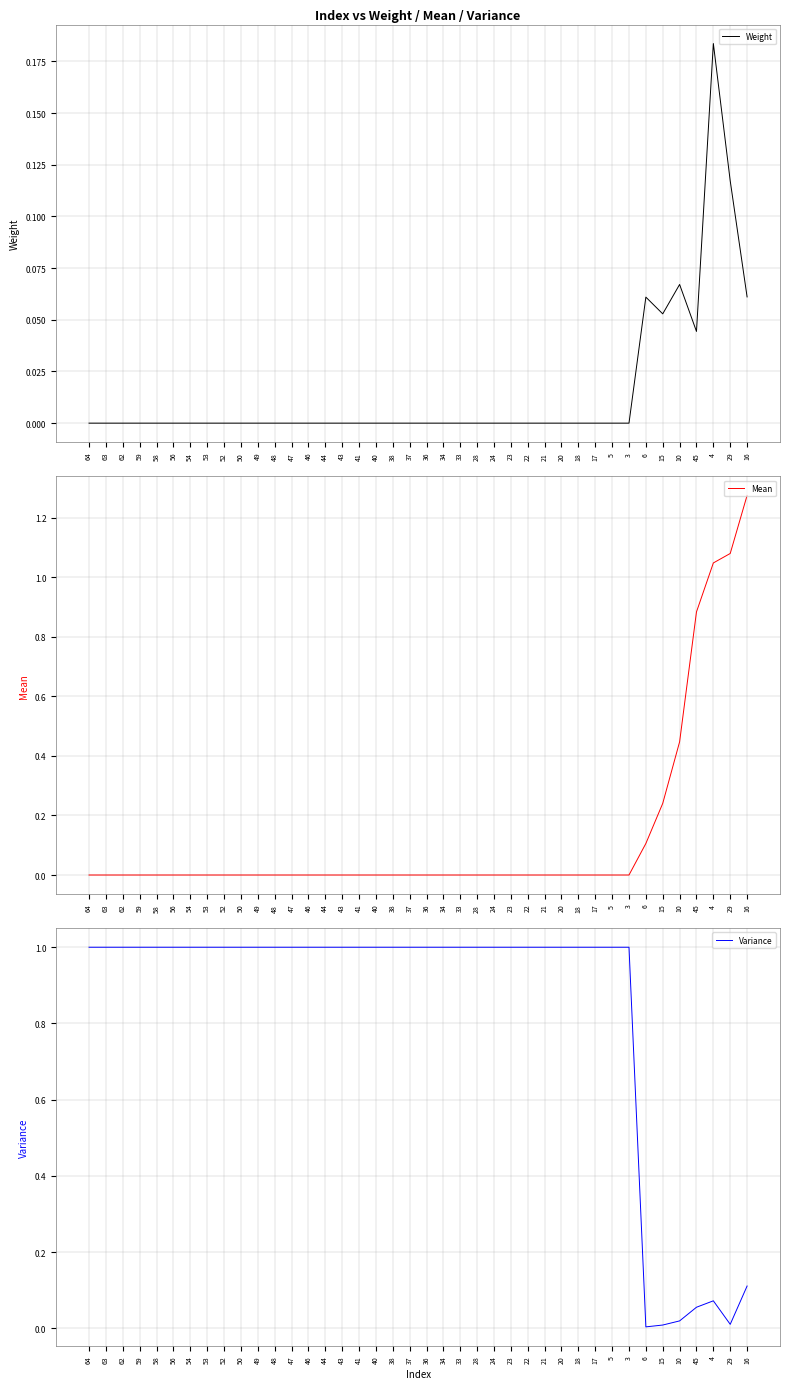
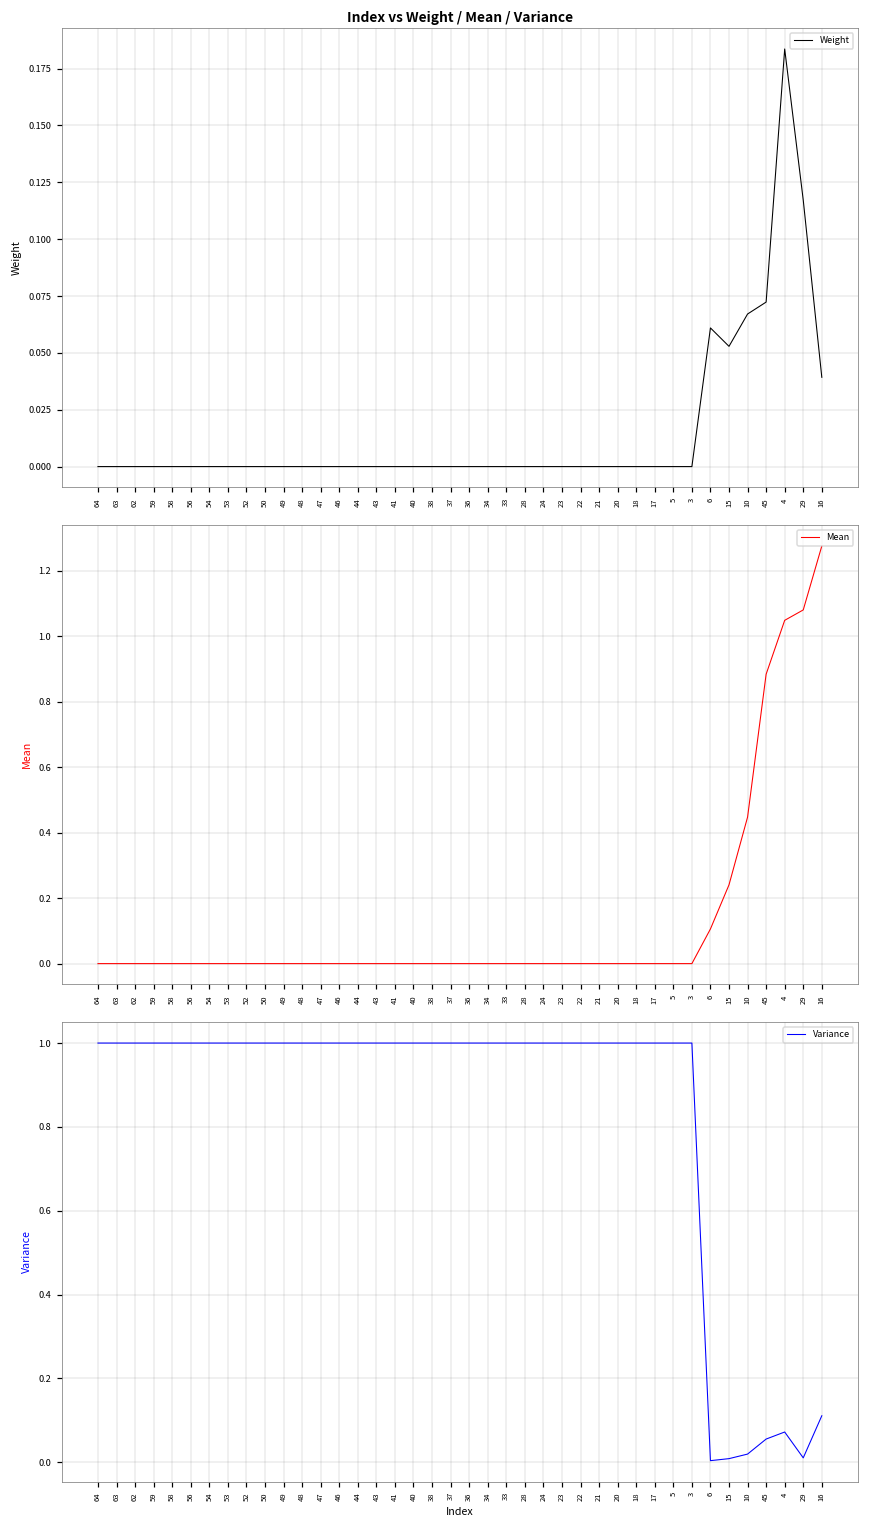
Index vs Weight / Mean / Variance, 45: 0.044 -> 0.072
Index vs Weight / Mean / Variance, 16: 0.061 -> 0.039
